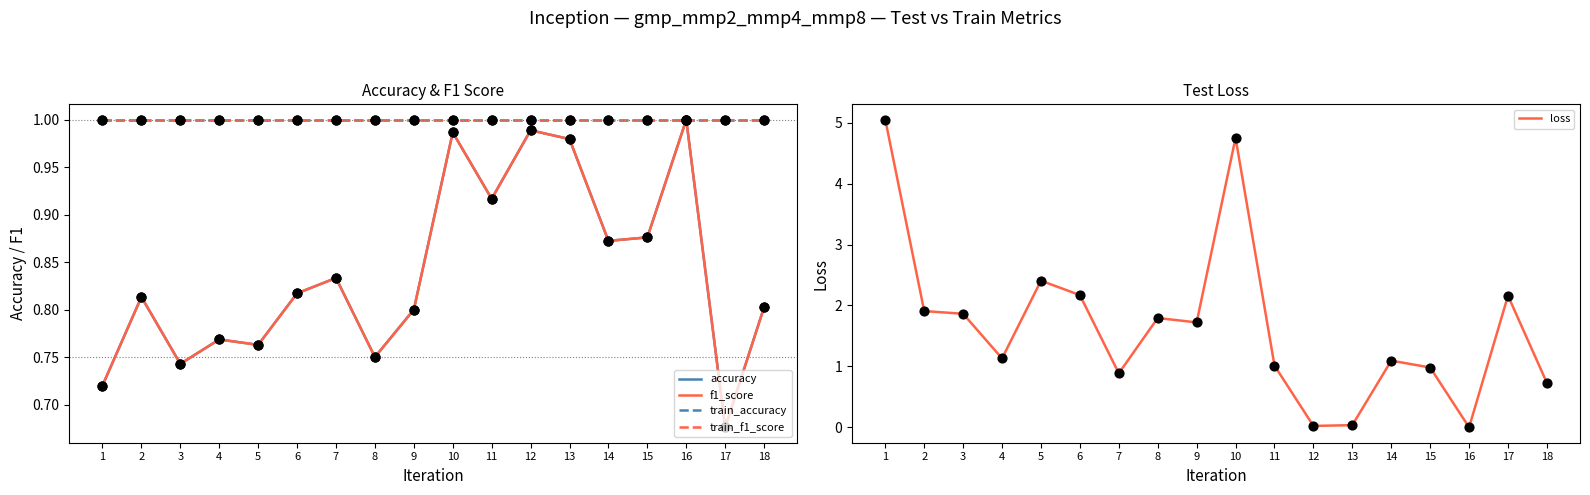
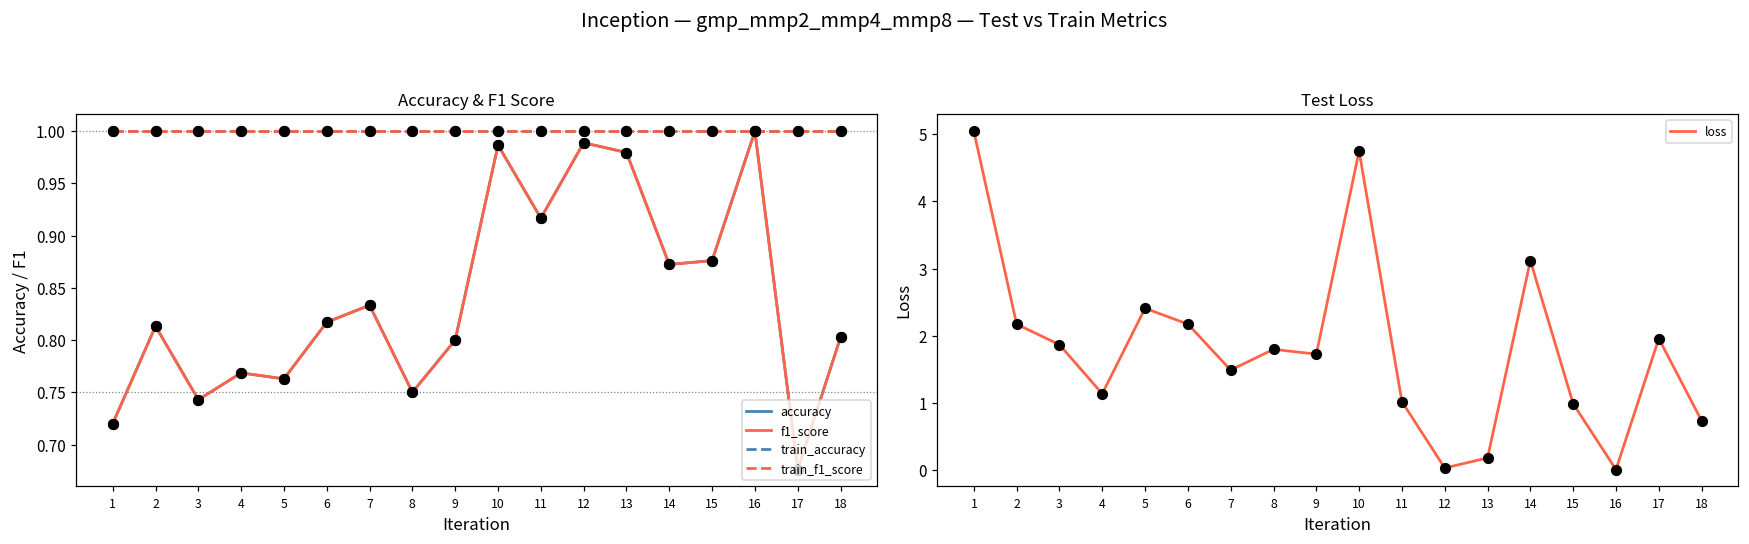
Test Loss, 2: 1.9 -> 2.2
Test Loss, 7: 0.9 -> 1.5
Test Loss, 13: 0.0 -> 0.2
Test Loss, 14: 1.1 -> 3.1
Test Loss, 17: 2.2 -> 2.0
